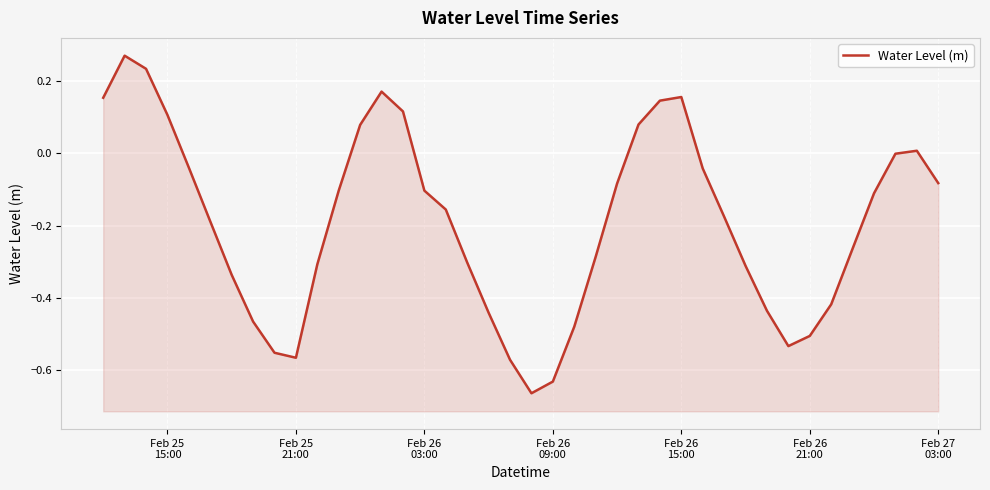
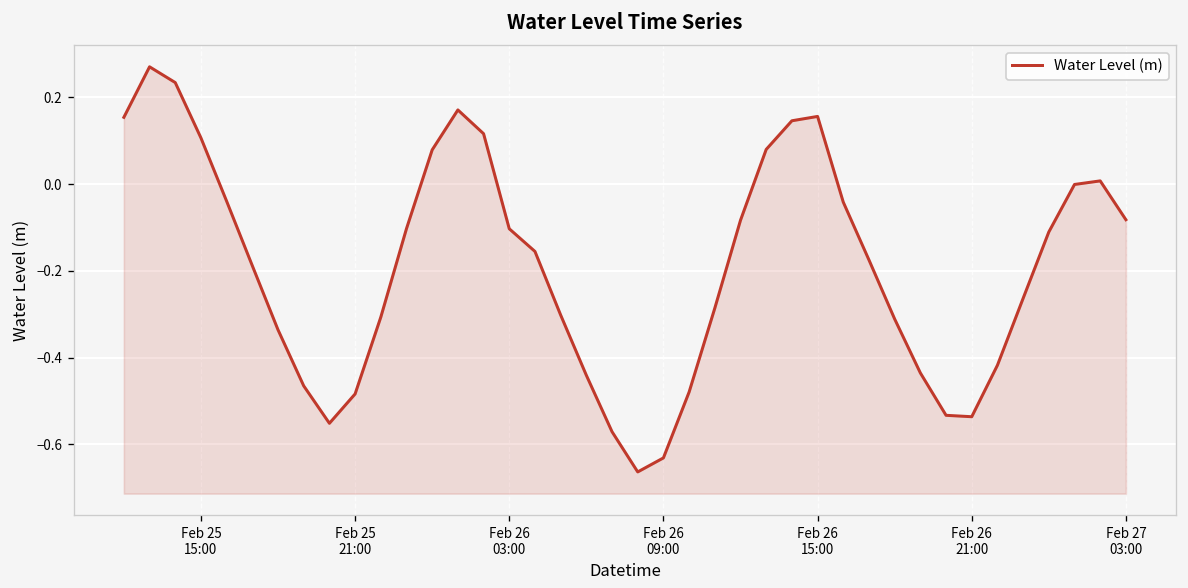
Feb 25 21:00: -0.57 -> -0.48
Feb 26 21:00: -0.50 -> -0.54
